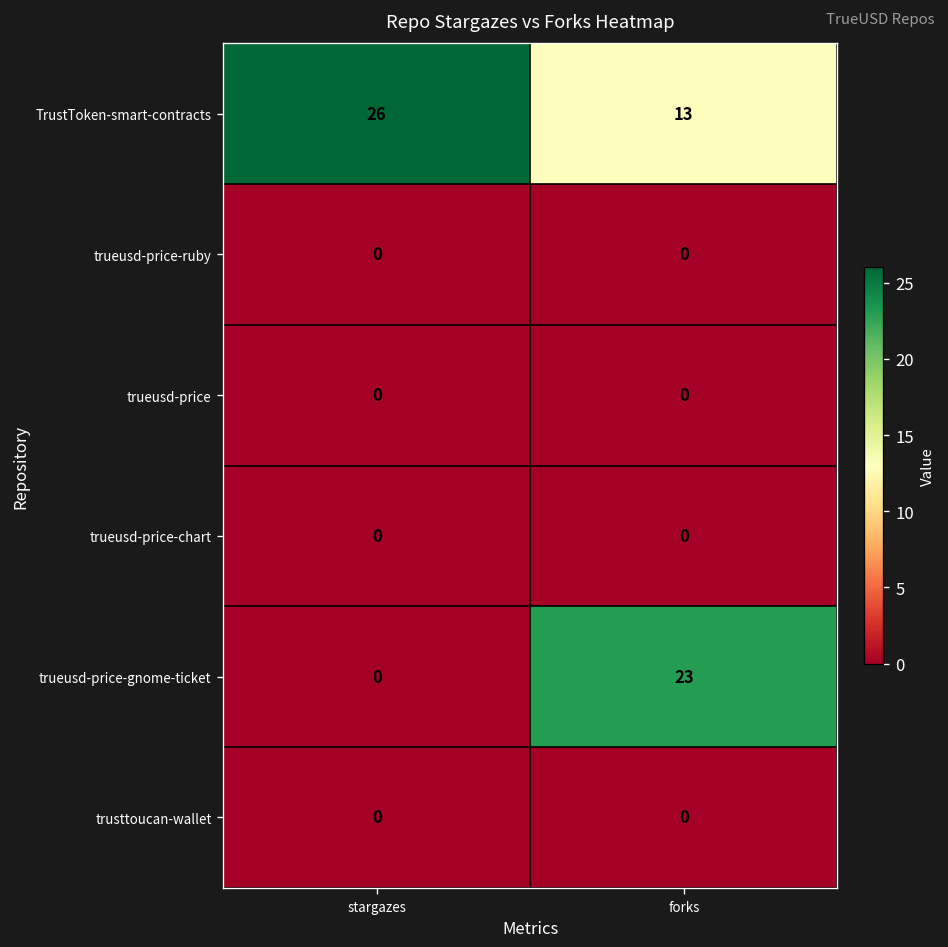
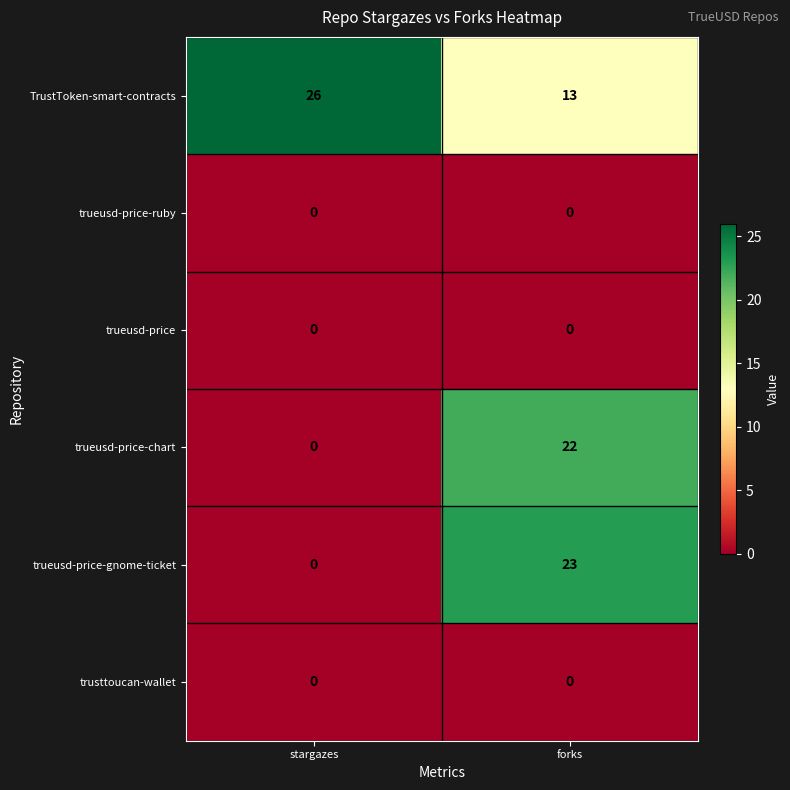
trueusd-price-chart, forks: 0 -> 22
